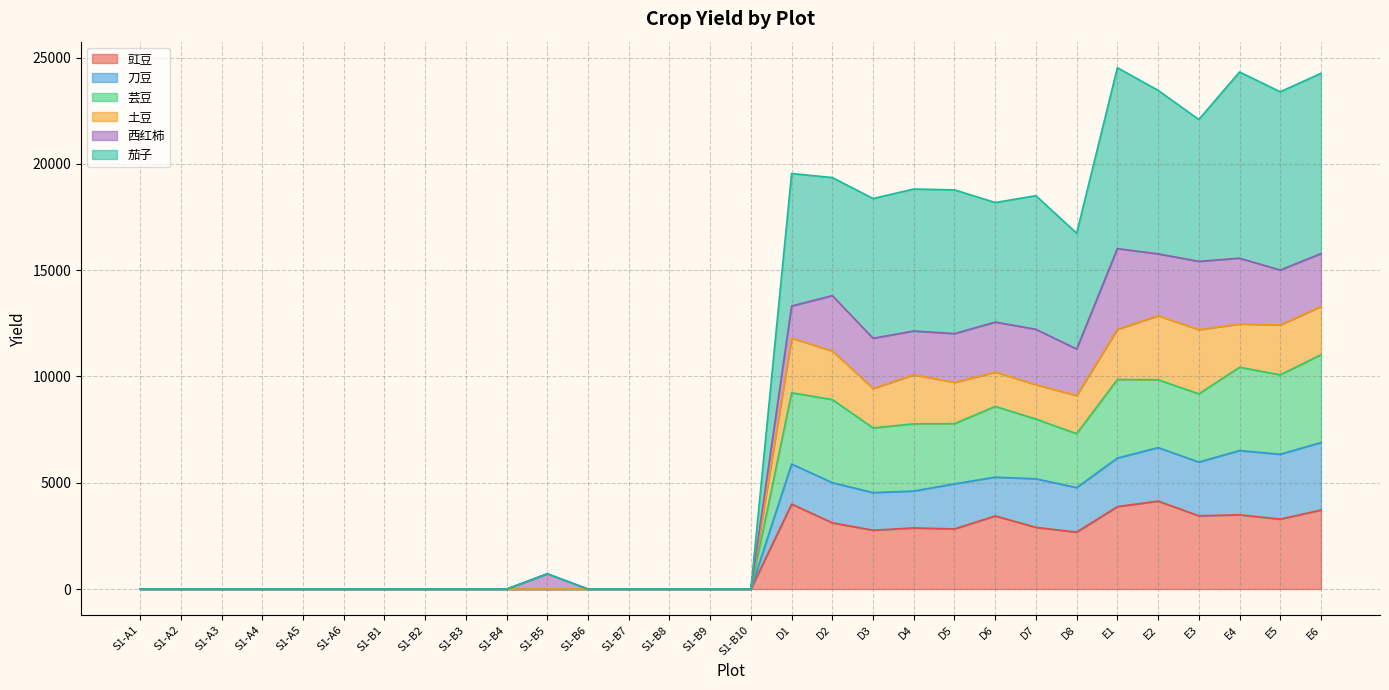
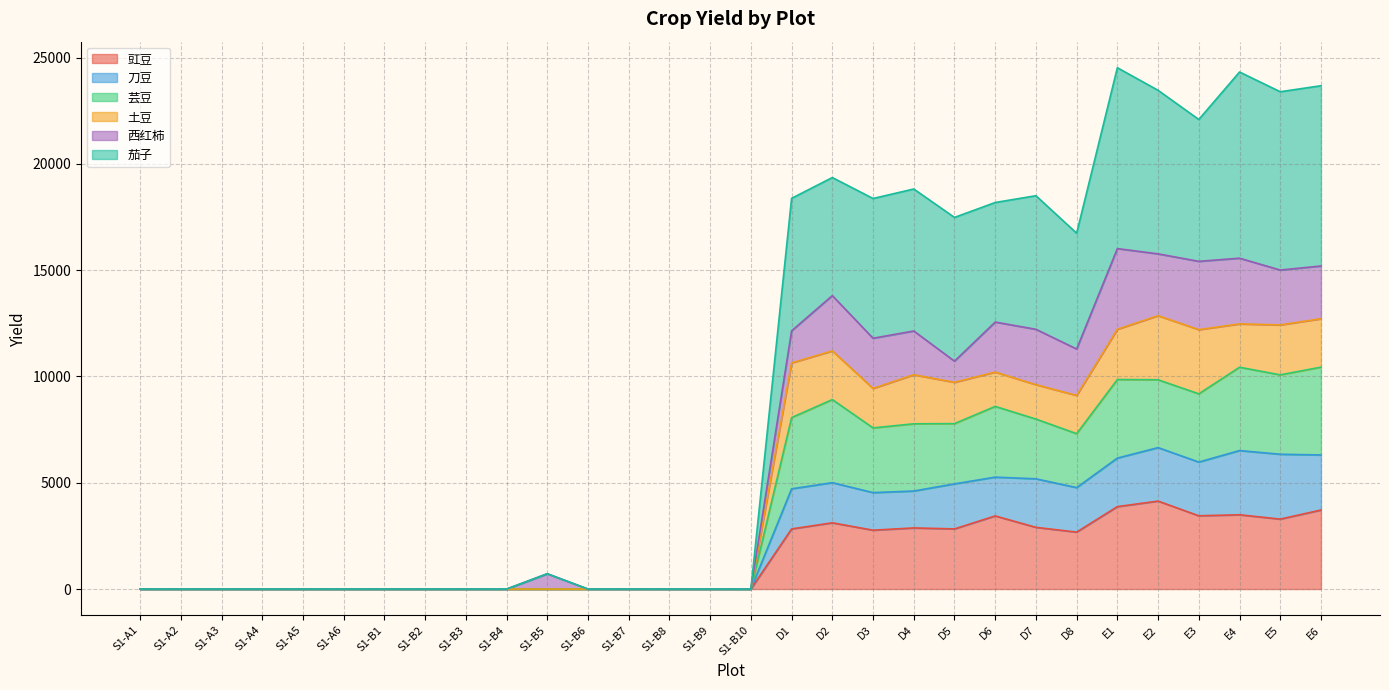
豇豆, D1: 4000 -> 2800
西红柿, D5: 2300 -> 1000
刀豆, E6: 3200 -> 2600
